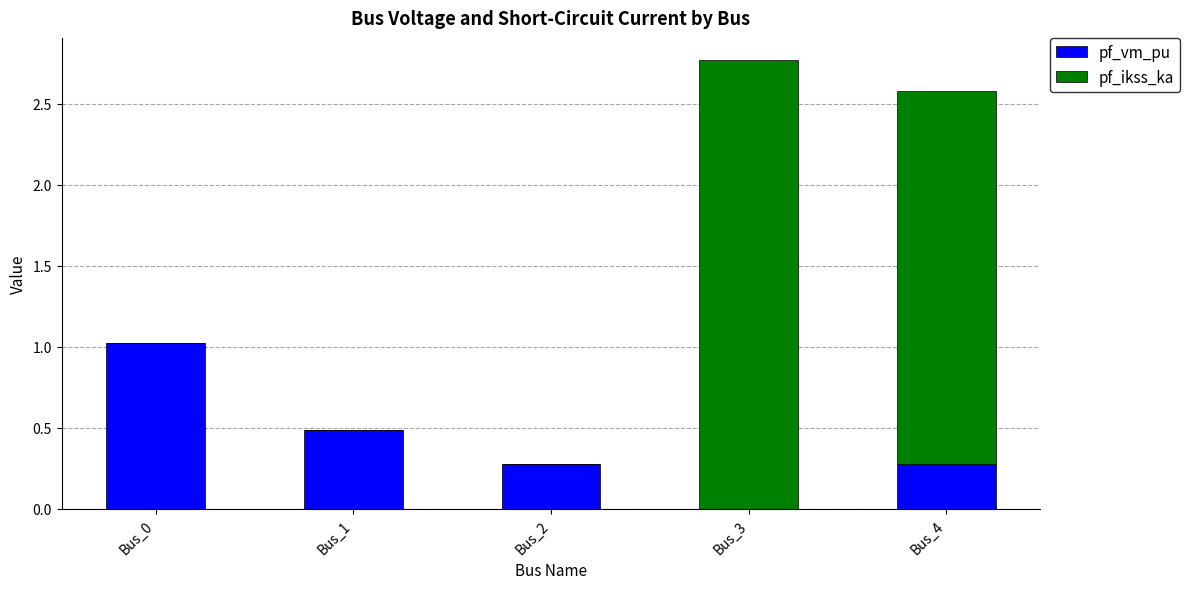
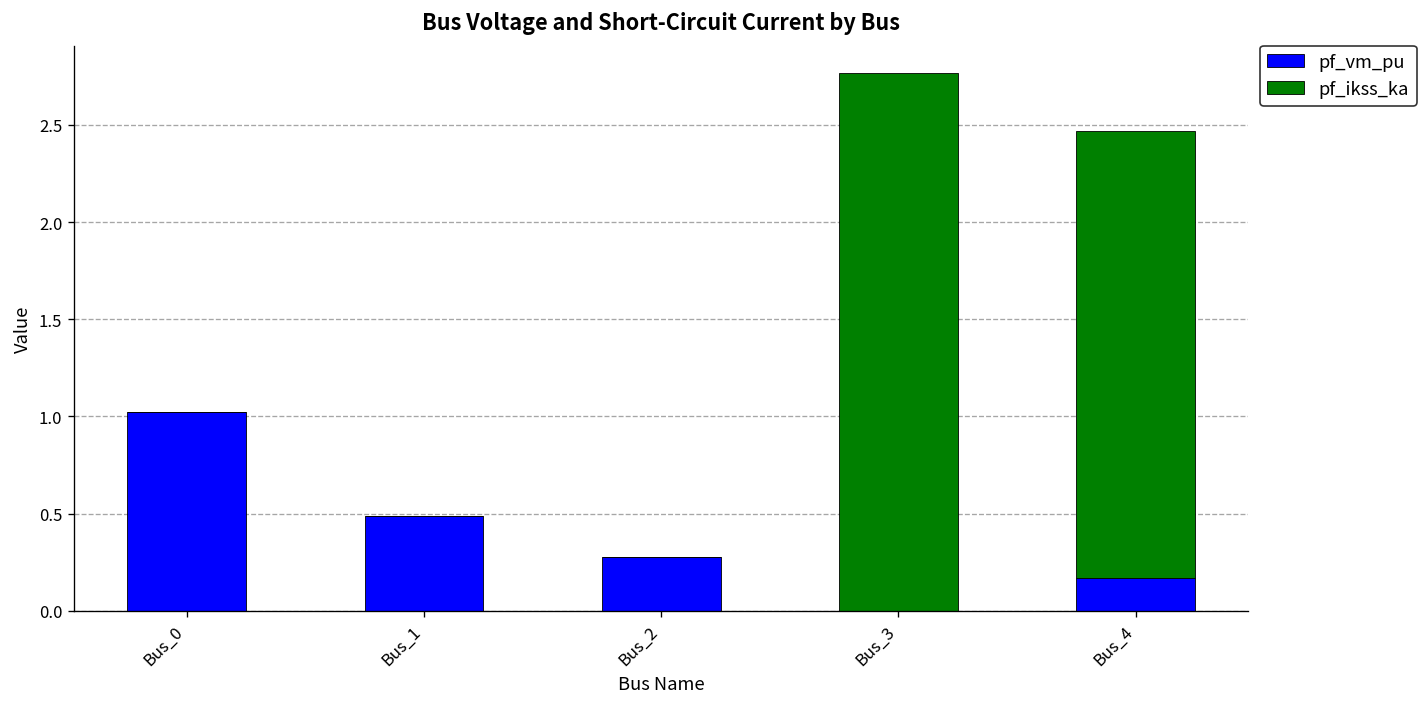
pf_vm_pu, Bus_4: 0.28 -> 0.17
